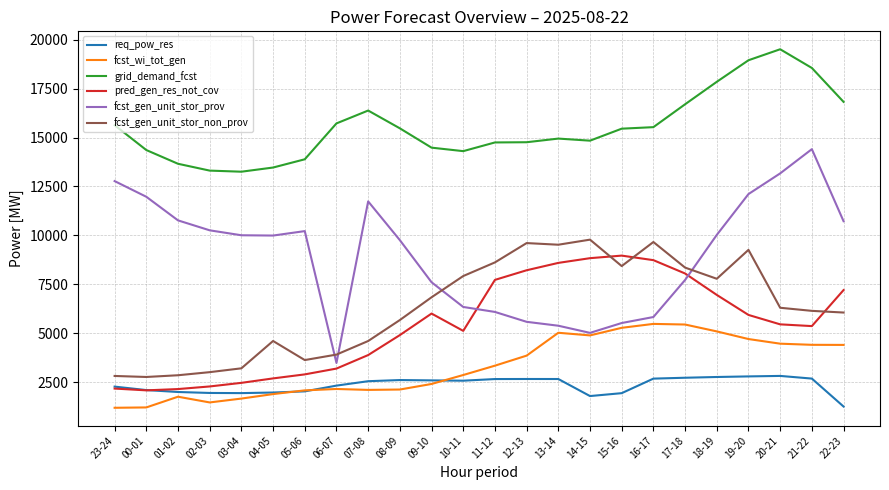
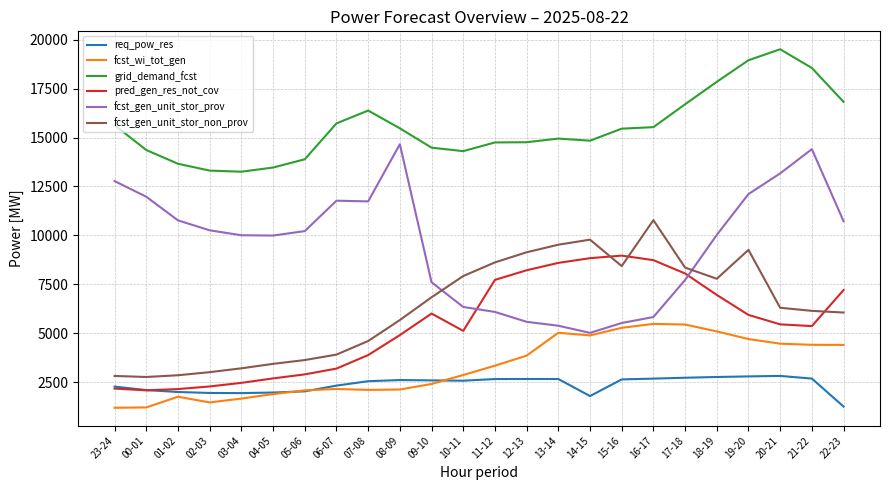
fcst_gen_unit_stor_non_prov, 04-05: 4600 -> 3400
fcst_gen_unit_stor_prov, 06-07: 3500 -> 11800
fcst_gen_unit_stor_prov, 08-09: 9800 -> 14700
fcst_gen_unit_stor_non_prov, 12-13: 9600 -> 9100
req_pow_res, 15-16: 1900 -> 2600
fcst_gen_unit_stor_non_prov, 16-17: 9700 -> 10800
